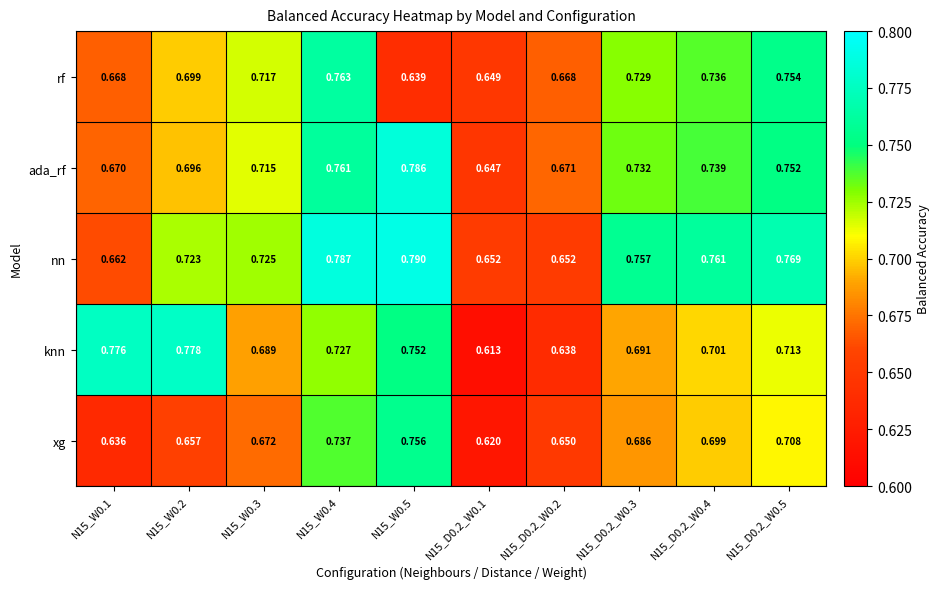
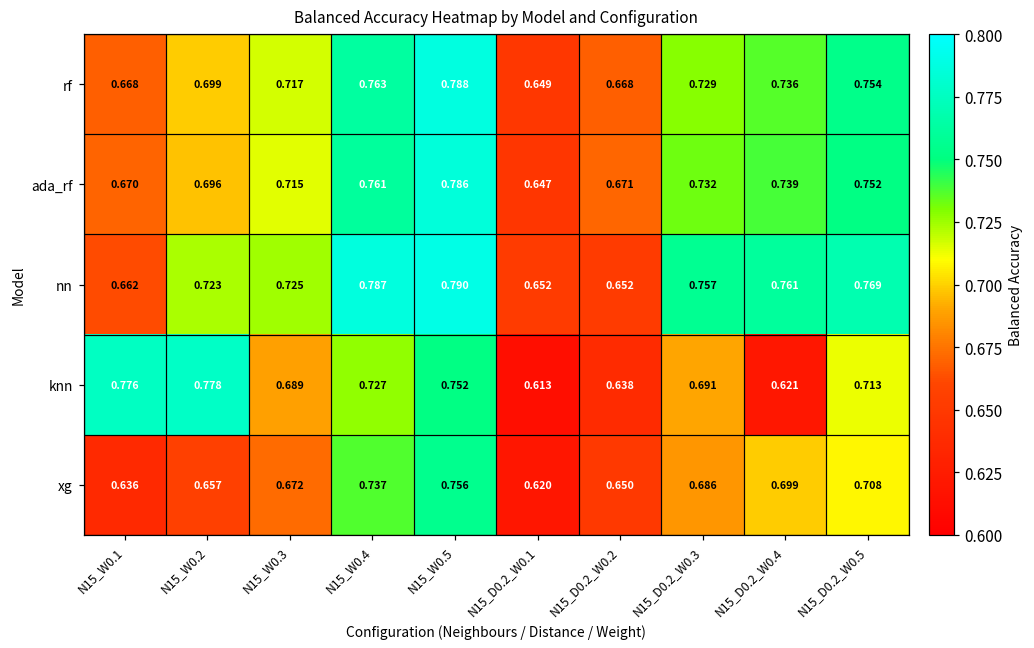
rf, N15_W0.5: 0.639 -> 0.788
knn, N15_D0.2_W0.4: 0.701 -> 0.621
